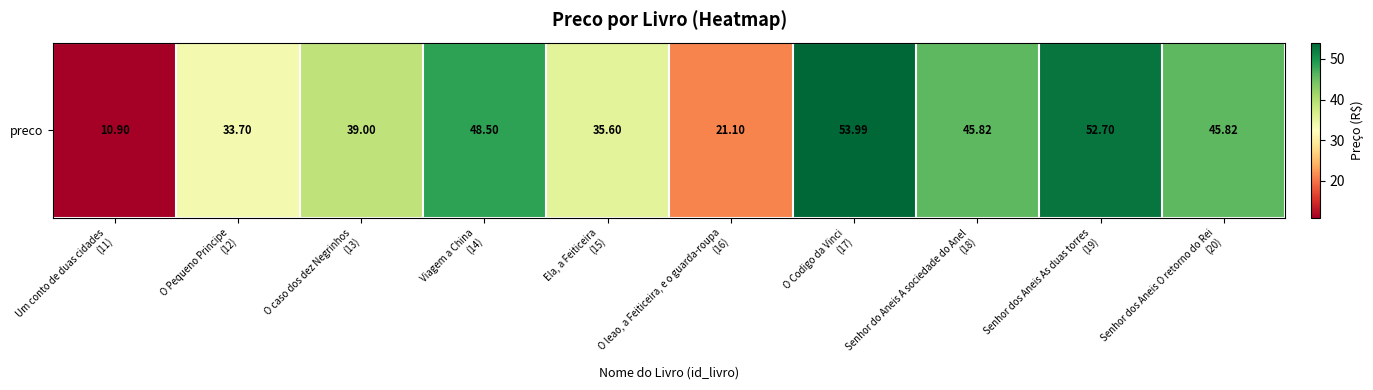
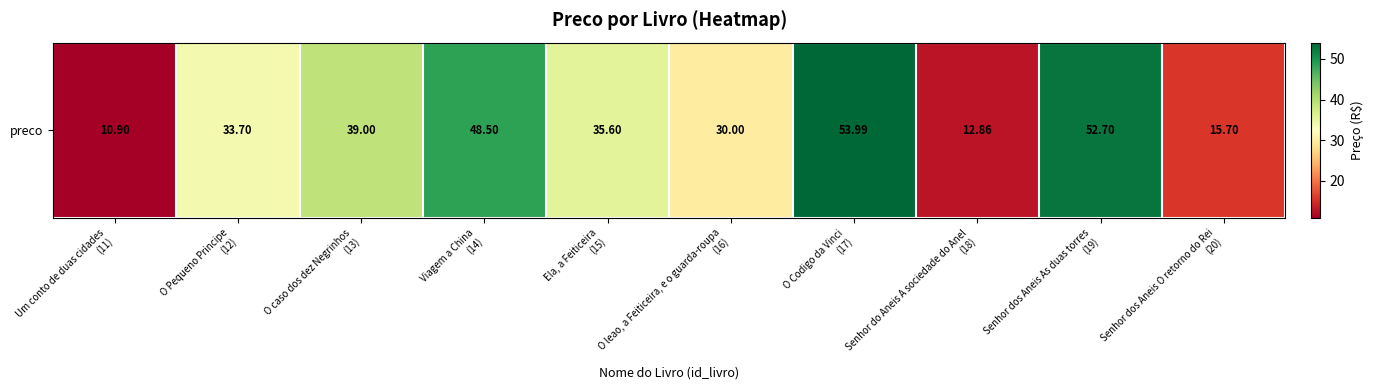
preco, O leao, a Feiticeira, e o guarda-roupa (16): 21.10 -> 30.00
preco, Senhor do Aneis A sociedade do Anel (18): 45.82 -> 12.86
preco, Senhor dos Aneis O retorno do Rei (20): 45.82 -> 15.70
